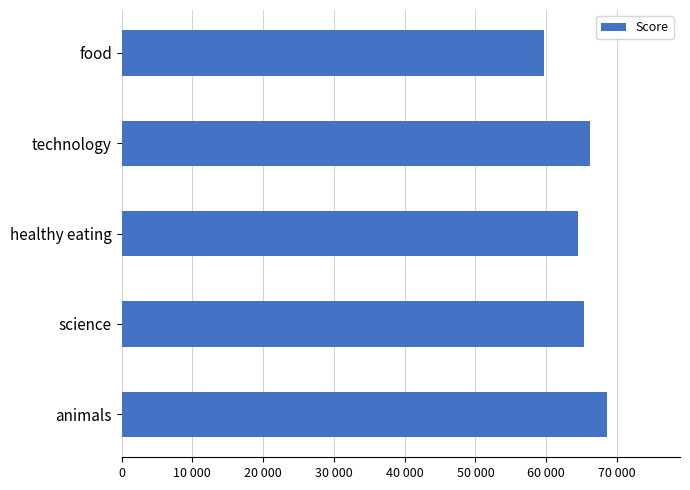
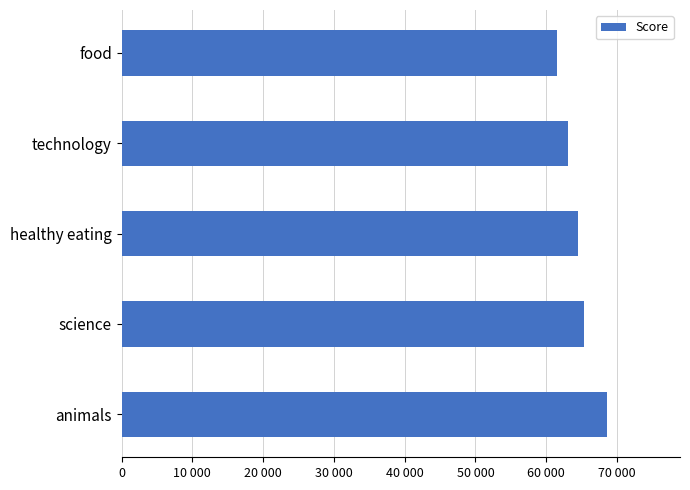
food: 60000 -> 62000
technology: 66000 -> 63000
